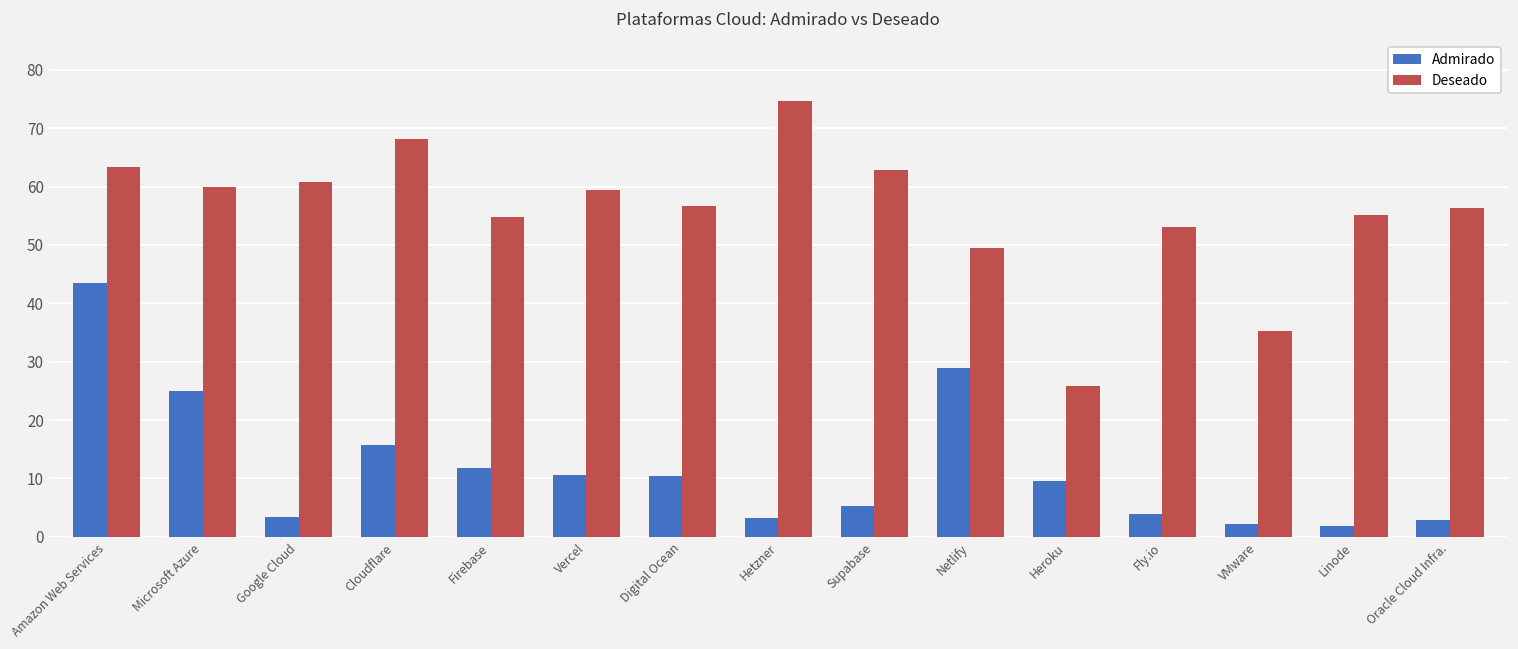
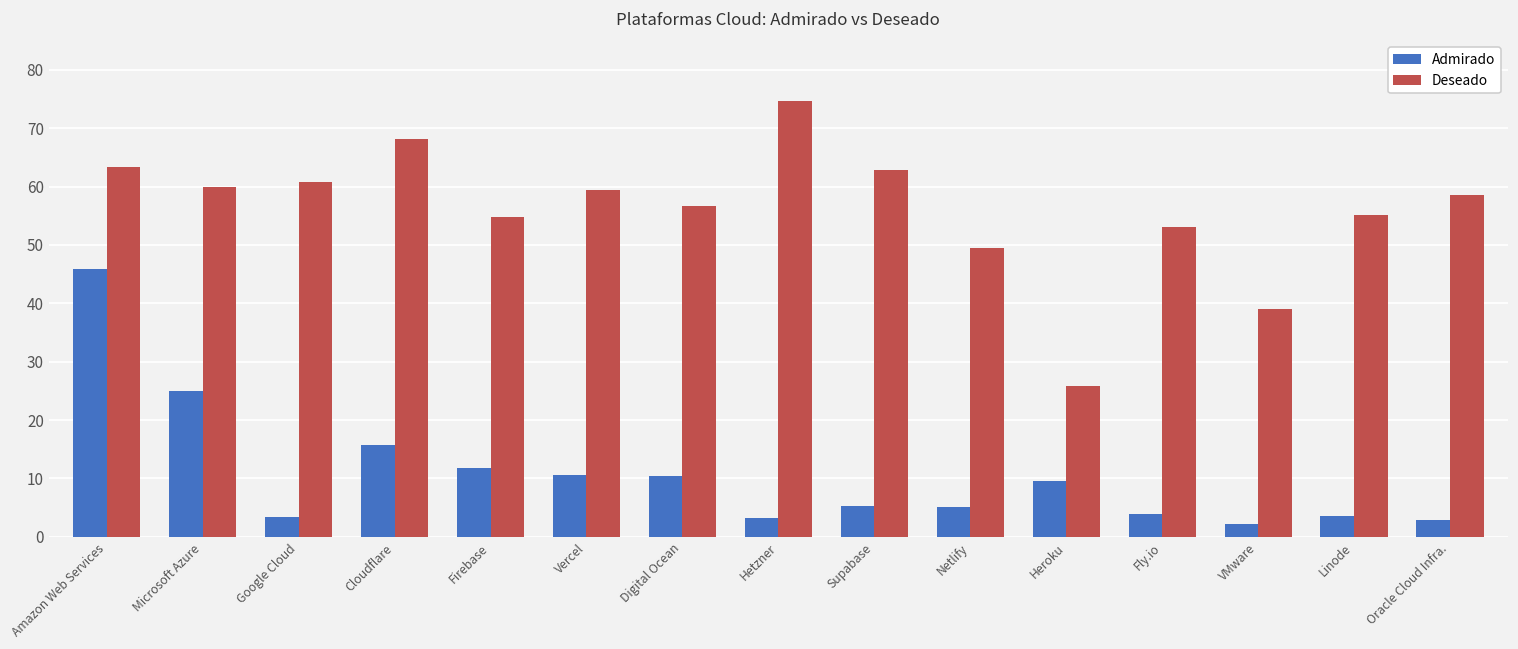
Admirado, Amazon Web Services: 43 -> 46
Admirado, Netlify: 29 -> 5
Deseado, VMware: 35 -> 39
Admirado, Linode: 2 -> 4
Deseado, Oracle Cloud Infra.: 56 -> 59
